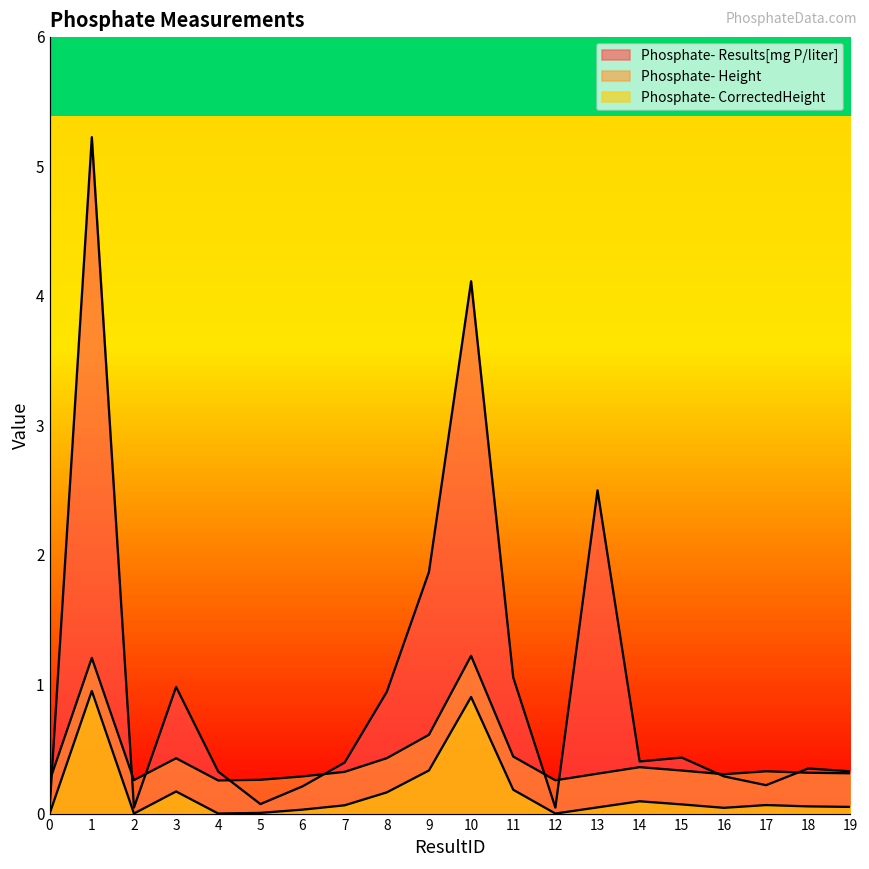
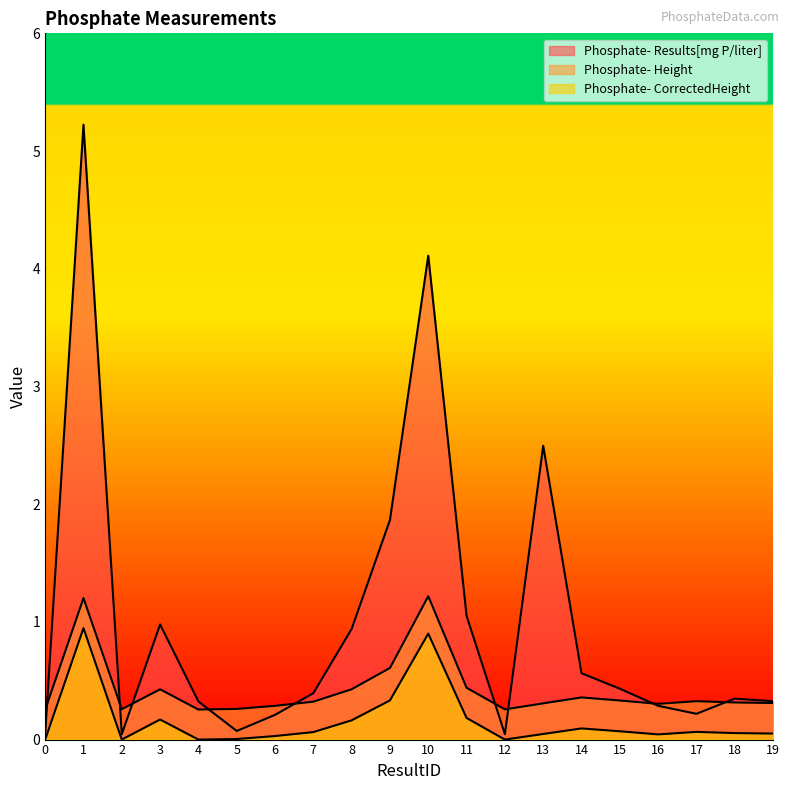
Phosphate- Results[mg P/liter], 14: 0.40 -> 0.56
